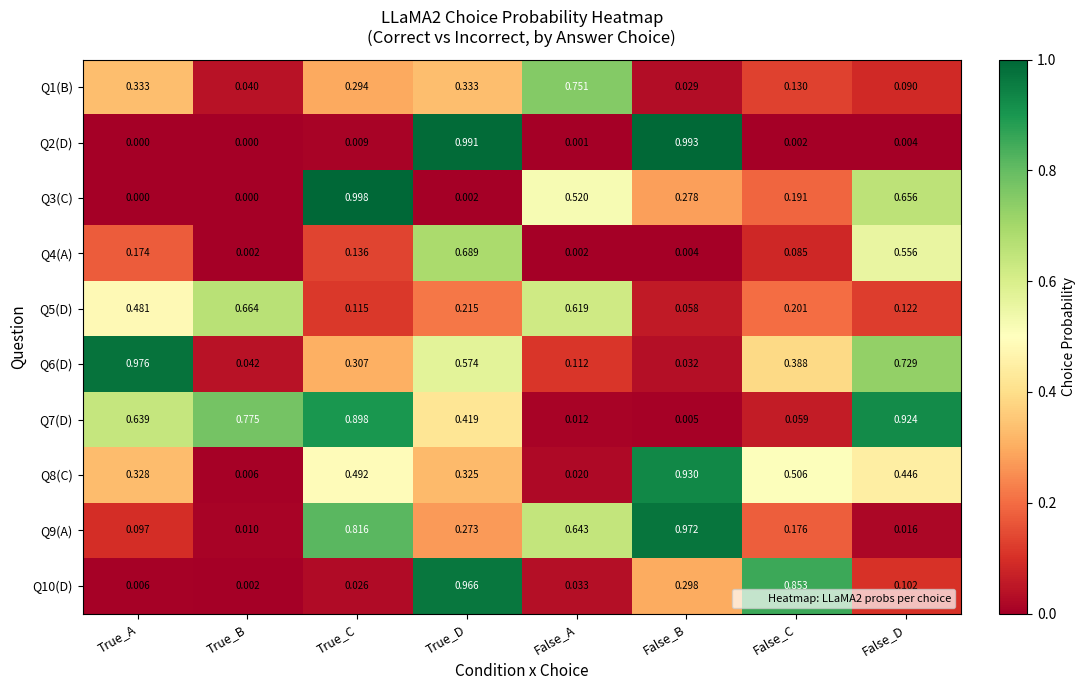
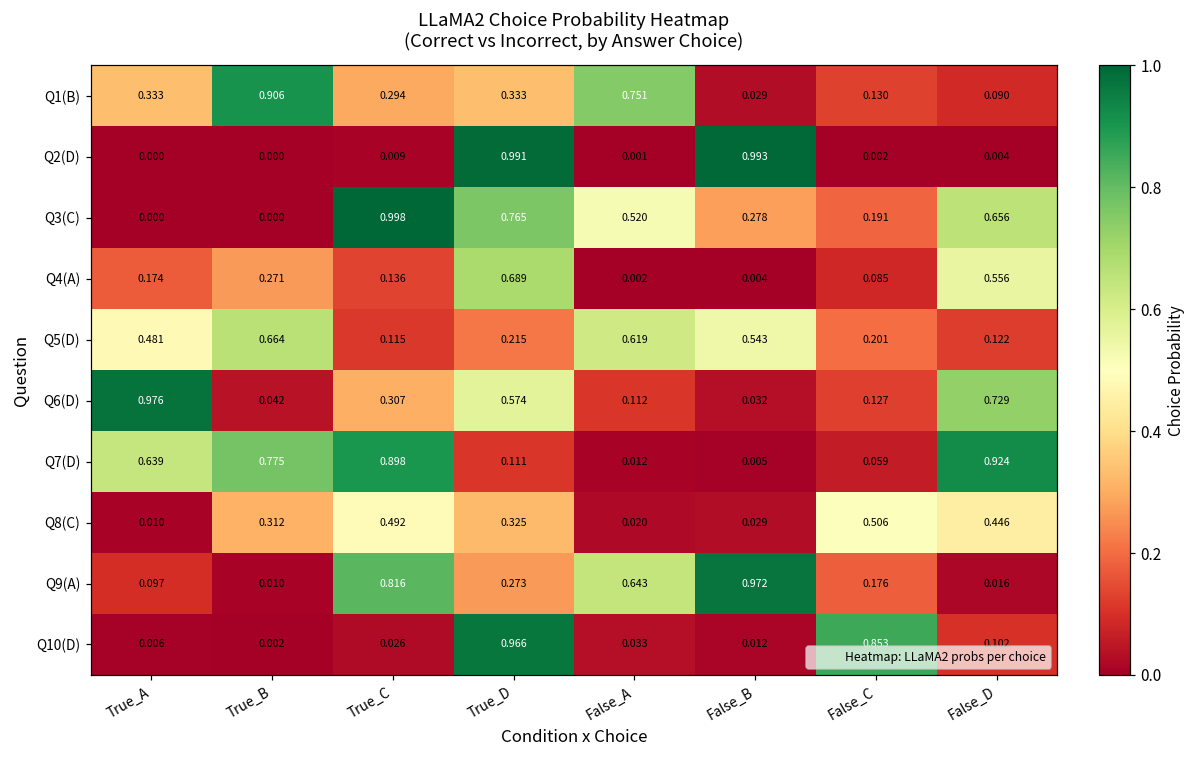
Q1(B), True_B: 0.040 -> 0.906
Q3(C), True_D: 0.002 -> 0.765
Q4(A), True_B: 0.002 -> 0.271
Q5(D), False_B: 0.058 -> 0.543
Q6(D), False_C: 0.388 -> 0.127
Q7(D), True_D: 0.419 -> 0.111
Q8(C), True_A: 0.328 -> 0.010
Q8(C), True_B: 0.006 -> 0.312
Q8(C), False_B: 0.930 -> 0.029
Q10(D), False_B: 0.298 -> 0.012
